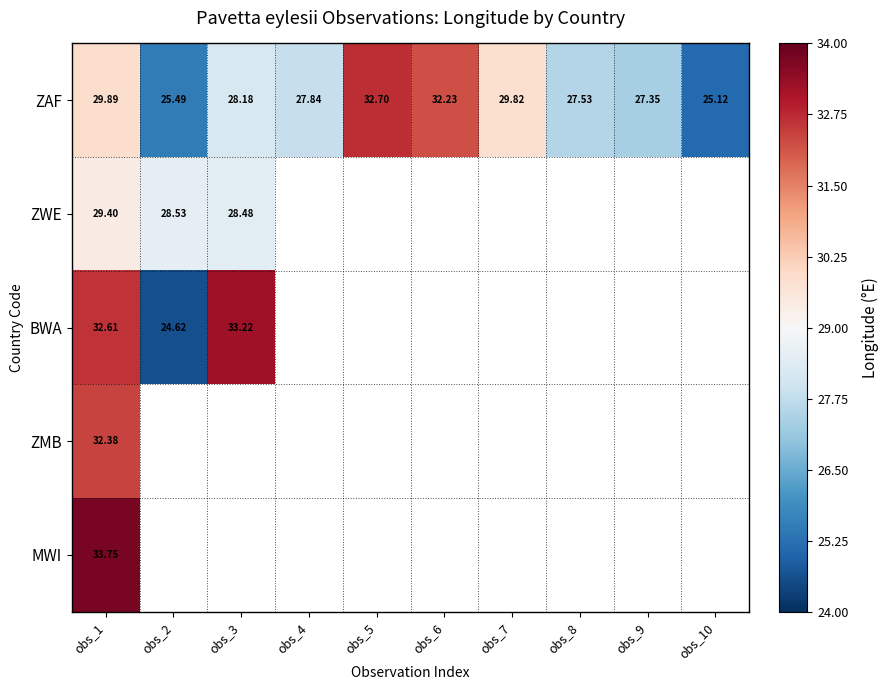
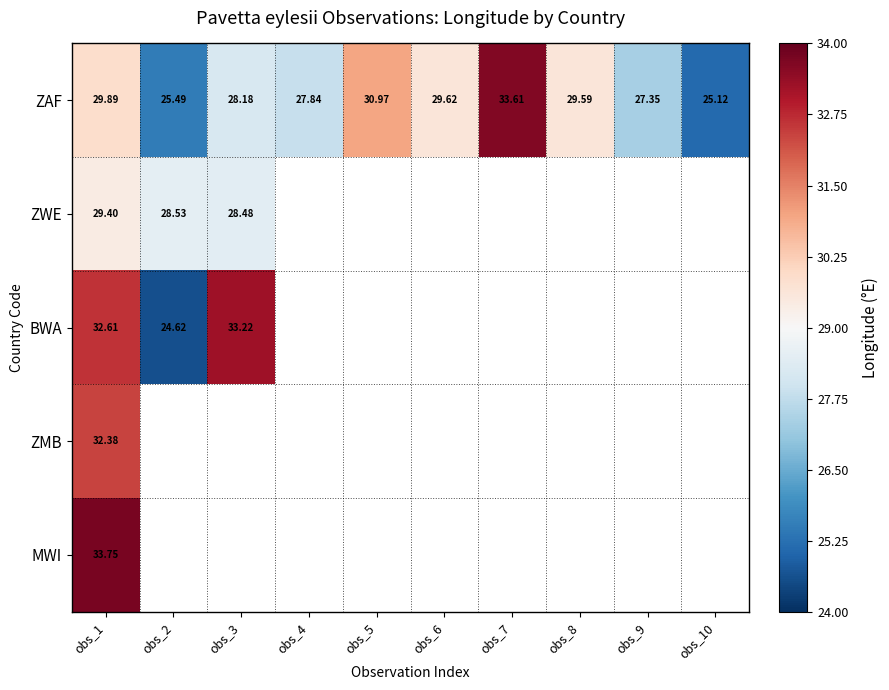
ZAF, obs_5: 32.70 -> 30.97
ZAF, obs_6: 32.23 -> 29.62
ZAF, obs_7: 29.82 -> 33.61
ZAF, obs_8: 27.53 -> 29.59
